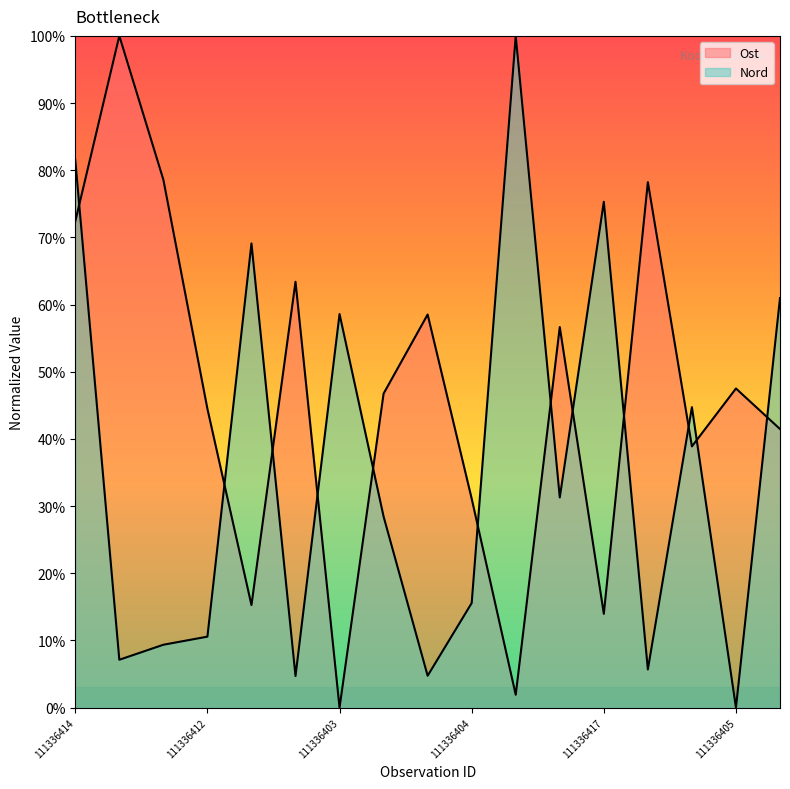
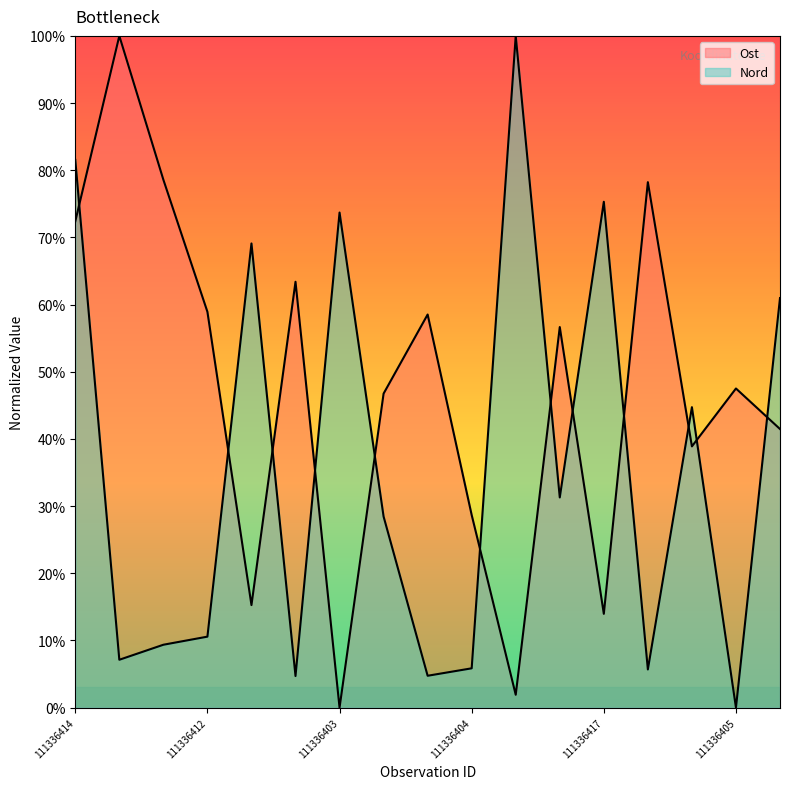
Ost, 111336412: 44% -> 59%
Nord, 111336403: 59% -> 74%
Ost, 111336404: 31% -> 29%
Nord, 111336404: 16% -> 6%
